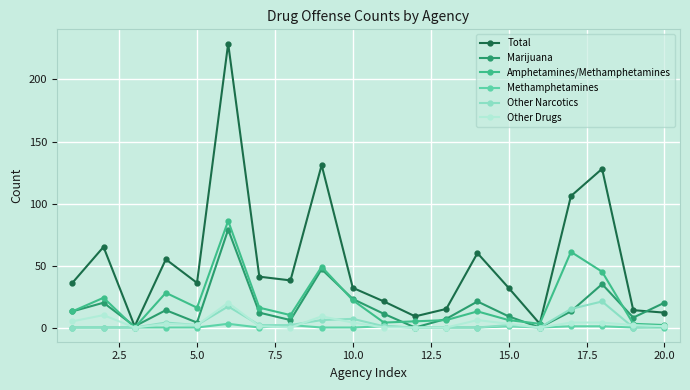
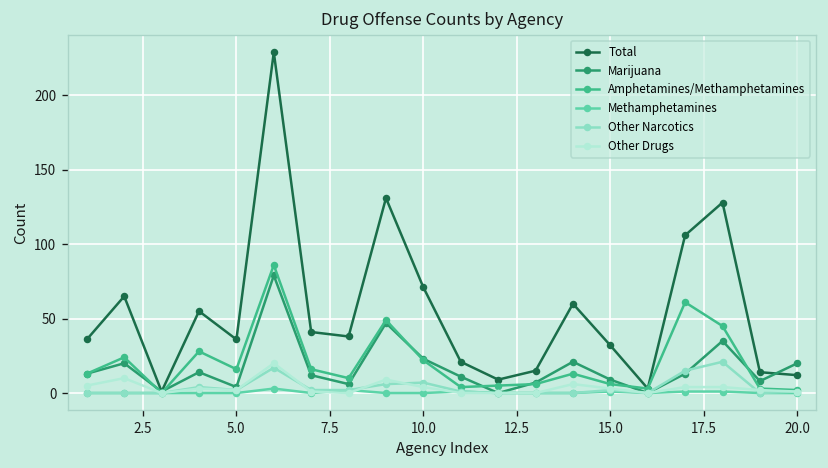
Total, 10.0: 32 -> 71
